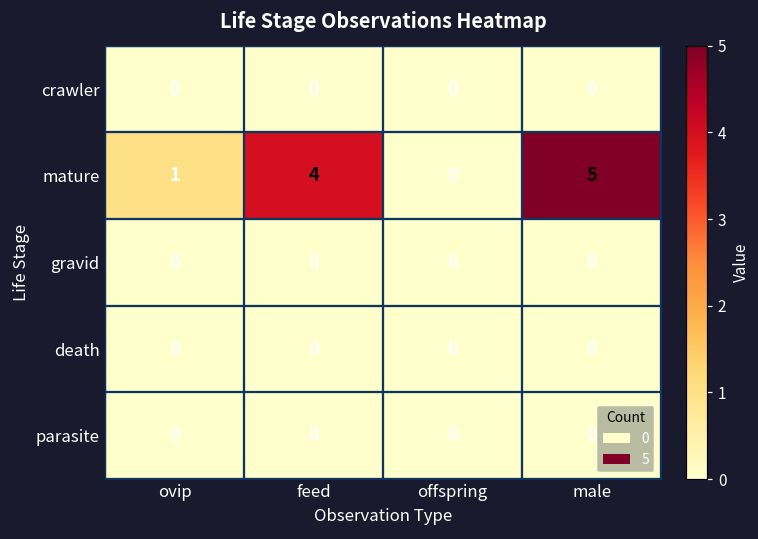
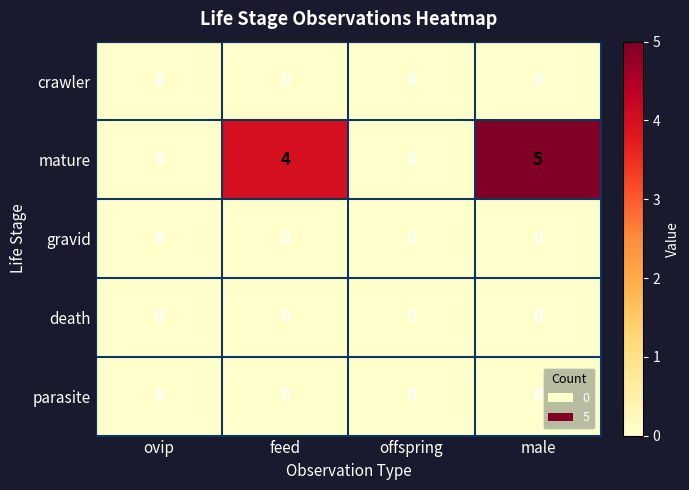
mature, ovip: 1 -> 0
